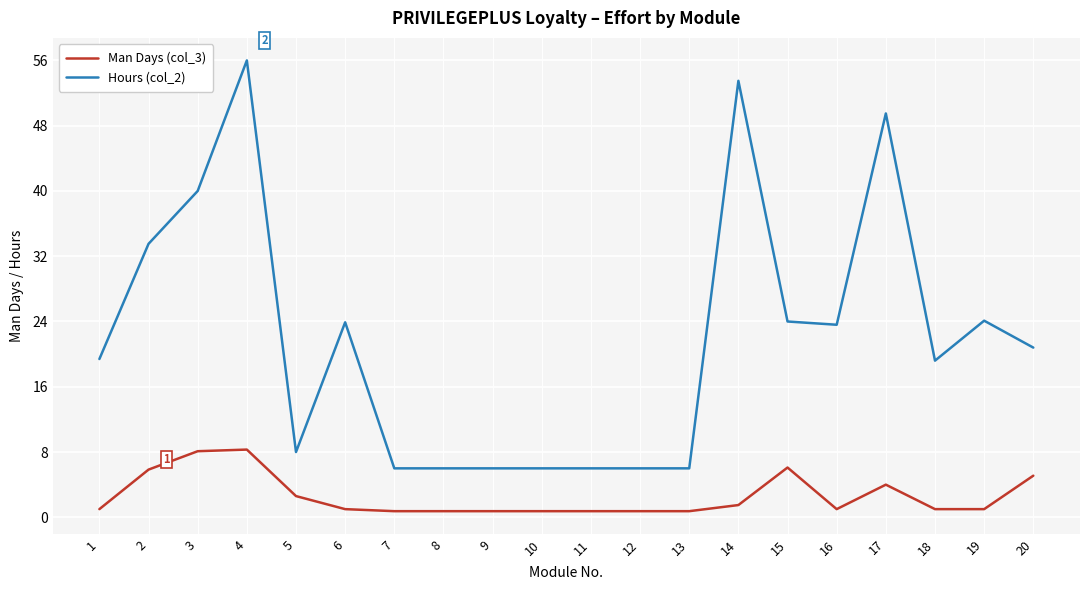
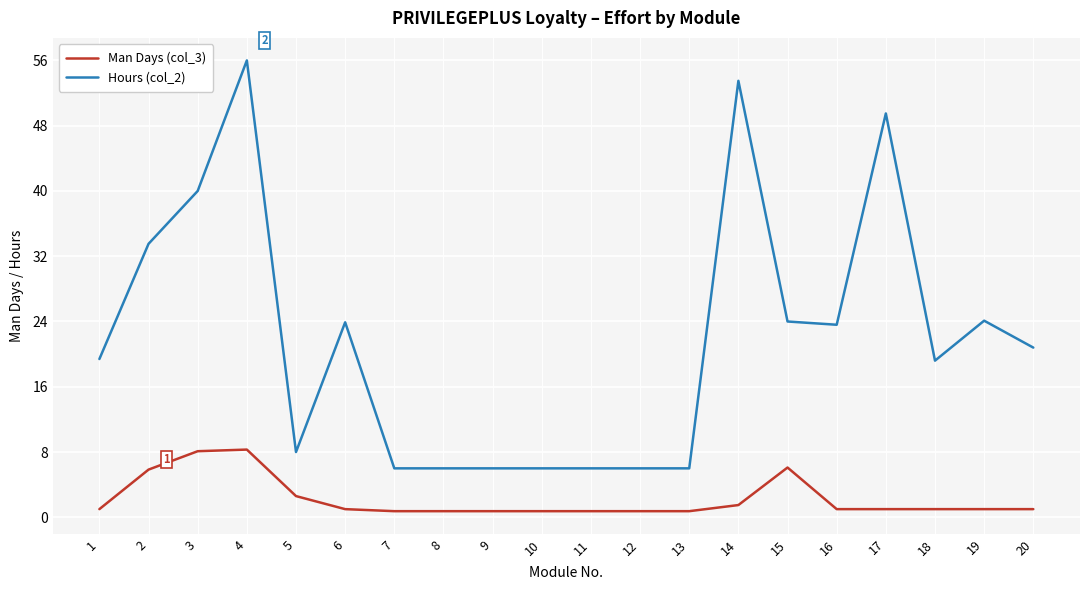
Man Days (col_3), 17: 4 -> 1
Man Days (col_3), 20: 5 -> 1
